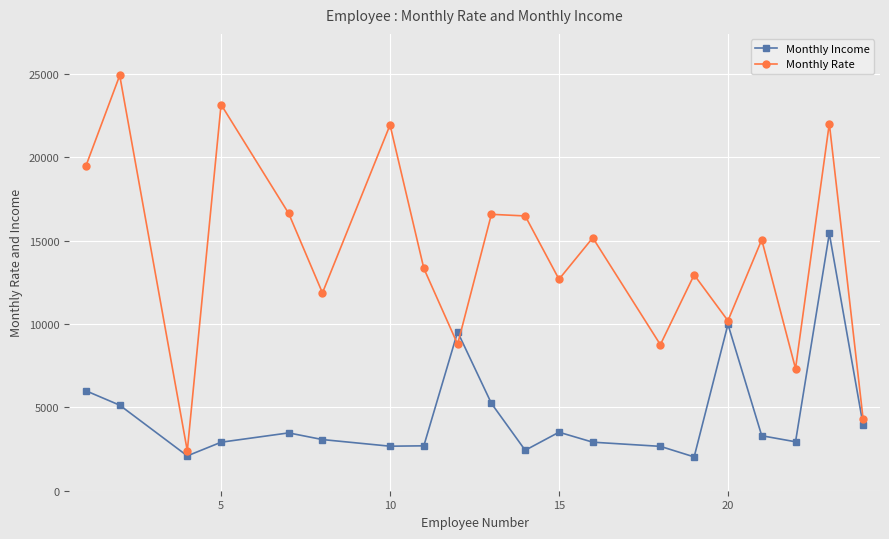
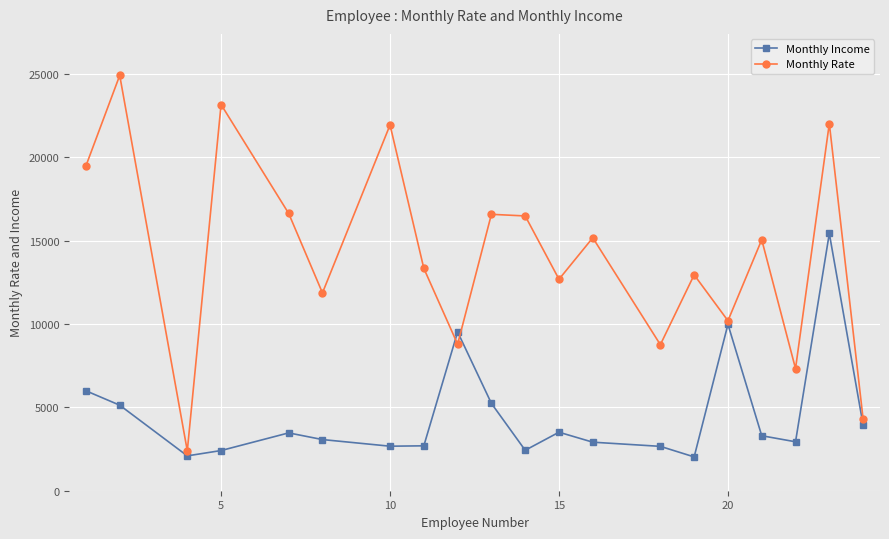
Monthly Income, 5: 2900 -> 2400
